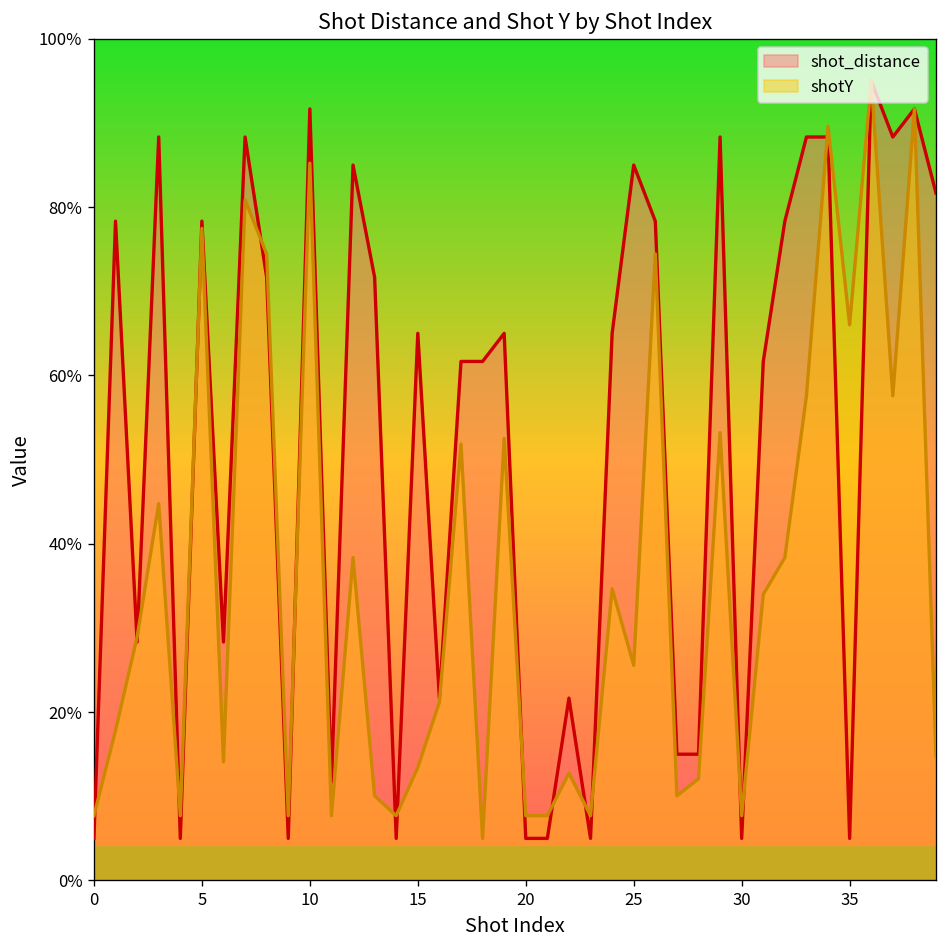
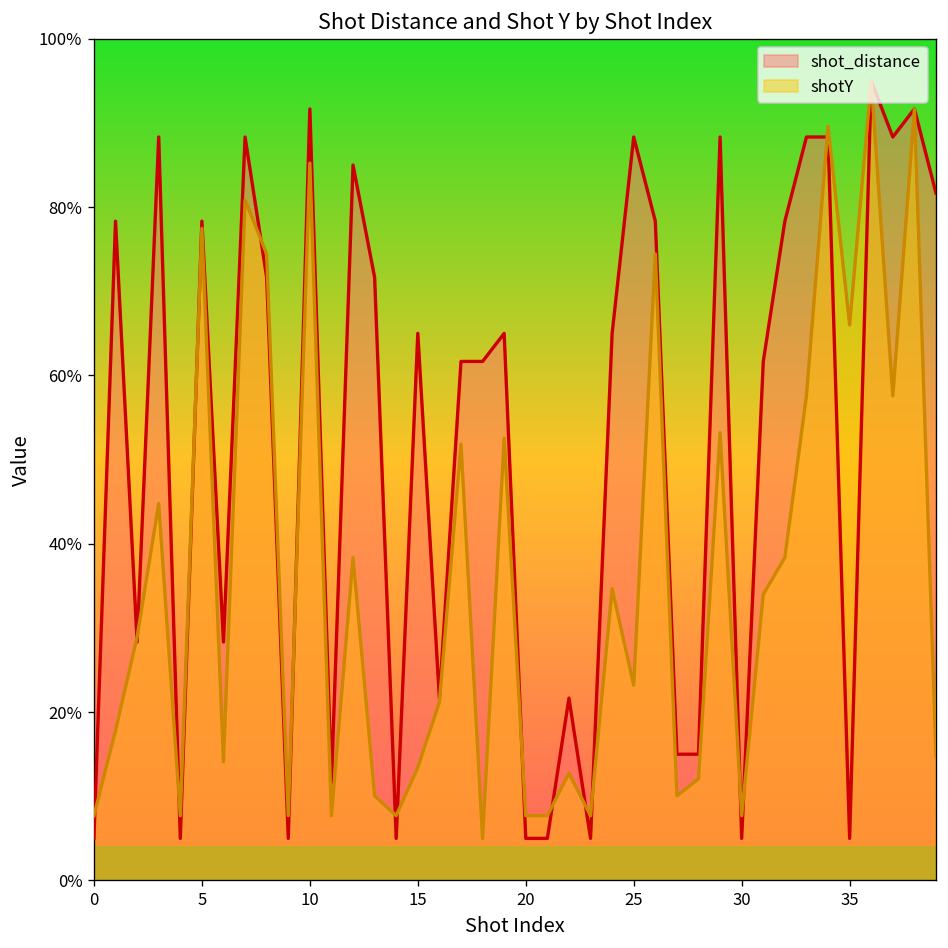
shot_distance, 25: 85% -> 88%
shotY, 25: 26% -> 23%
